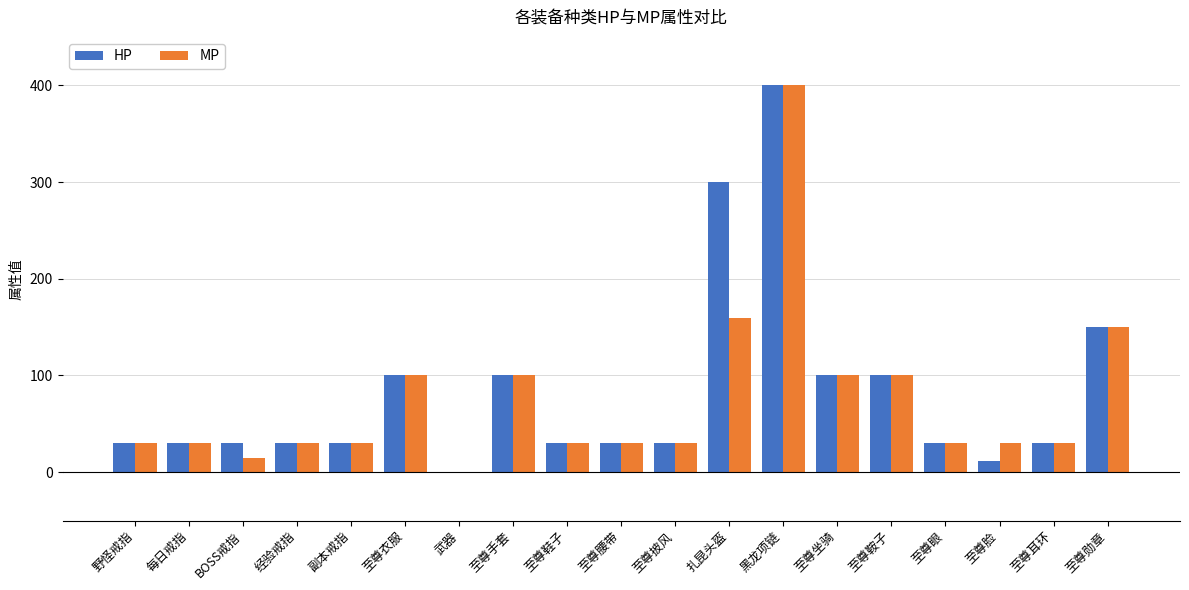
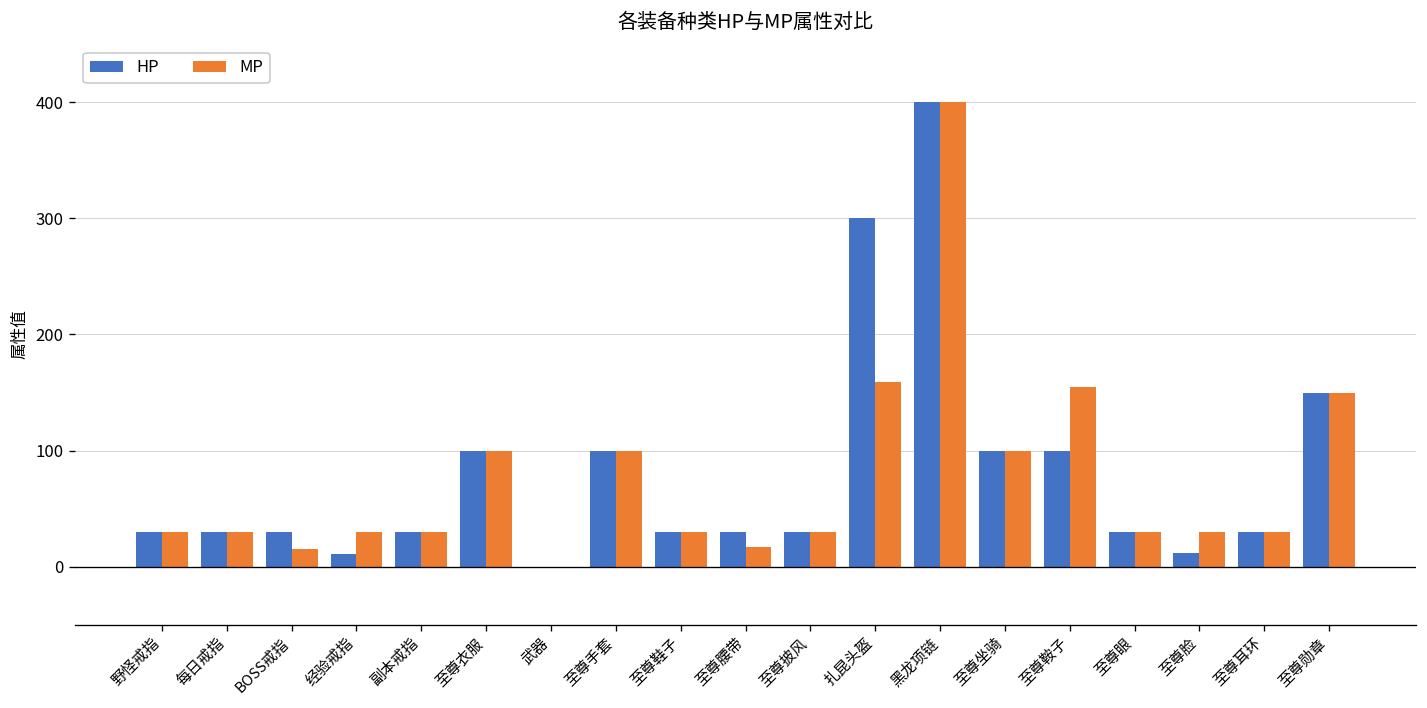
HP, 经验戒指: 30 -> 10
MP, 至尊腰带: 30 -> 20
MP, 至尊鞍子: 100 -> 160
